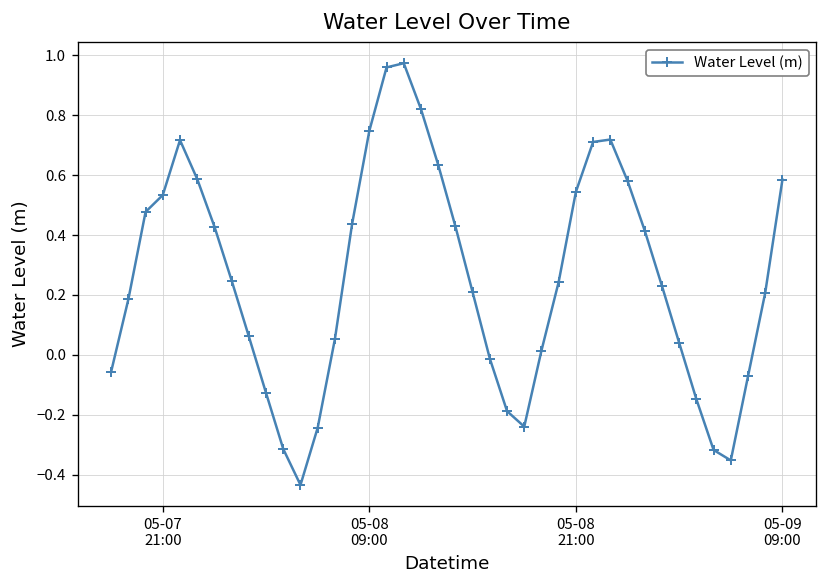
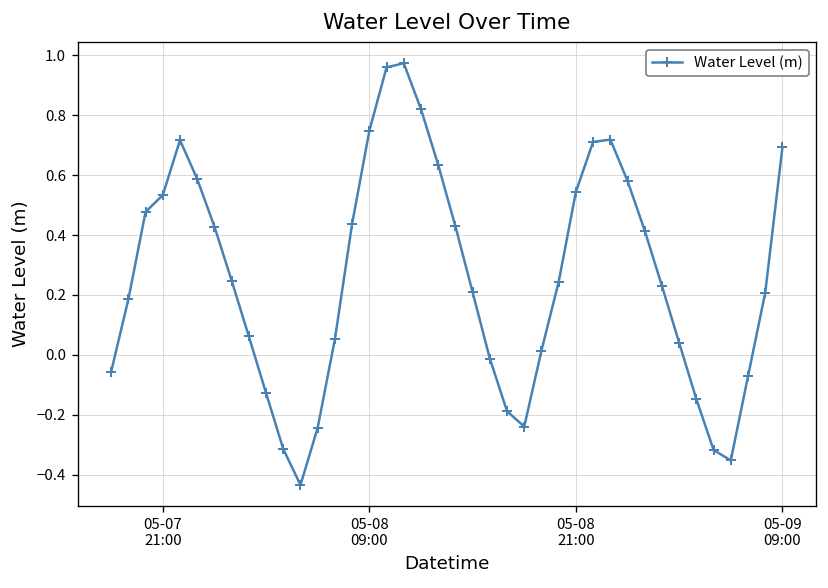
05-09 09:00: 0.58 -> 0.69
